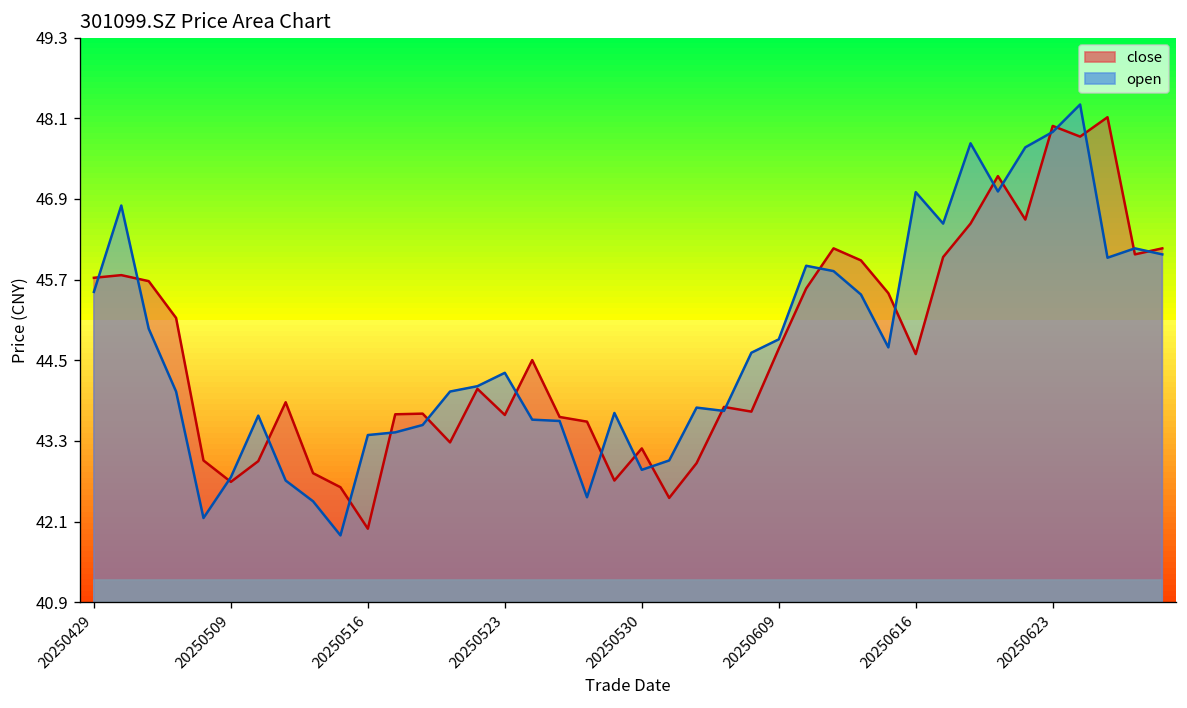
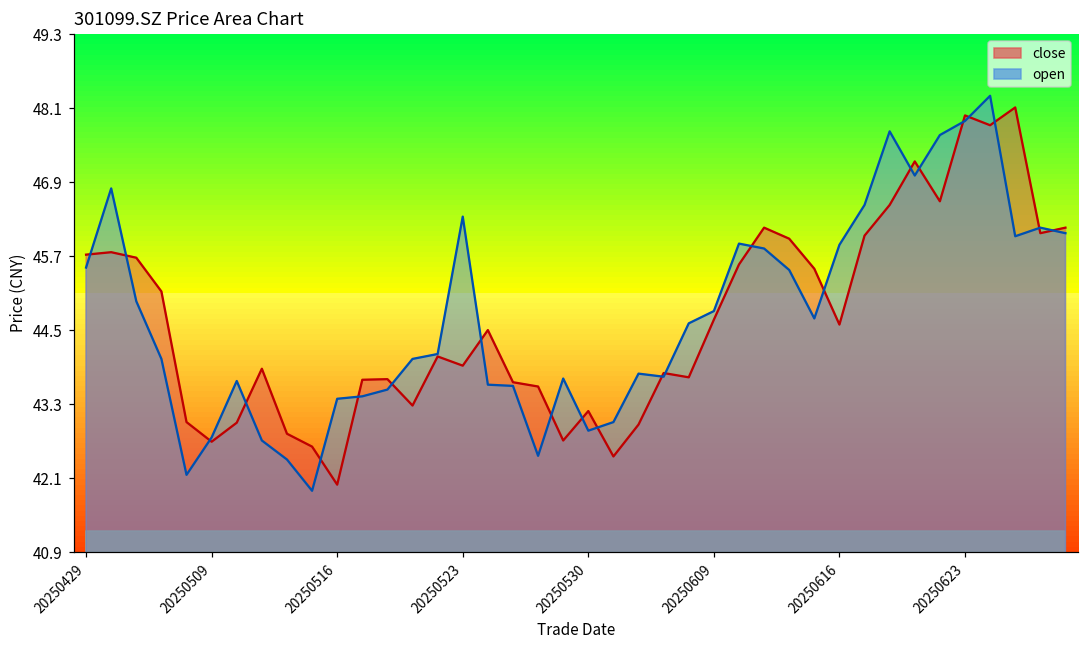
close, 20250523: 43.7 -> 43.9
open, 20250523: 44.3 -> 46.3
open, 20250616: 47.0 -> 45.9
